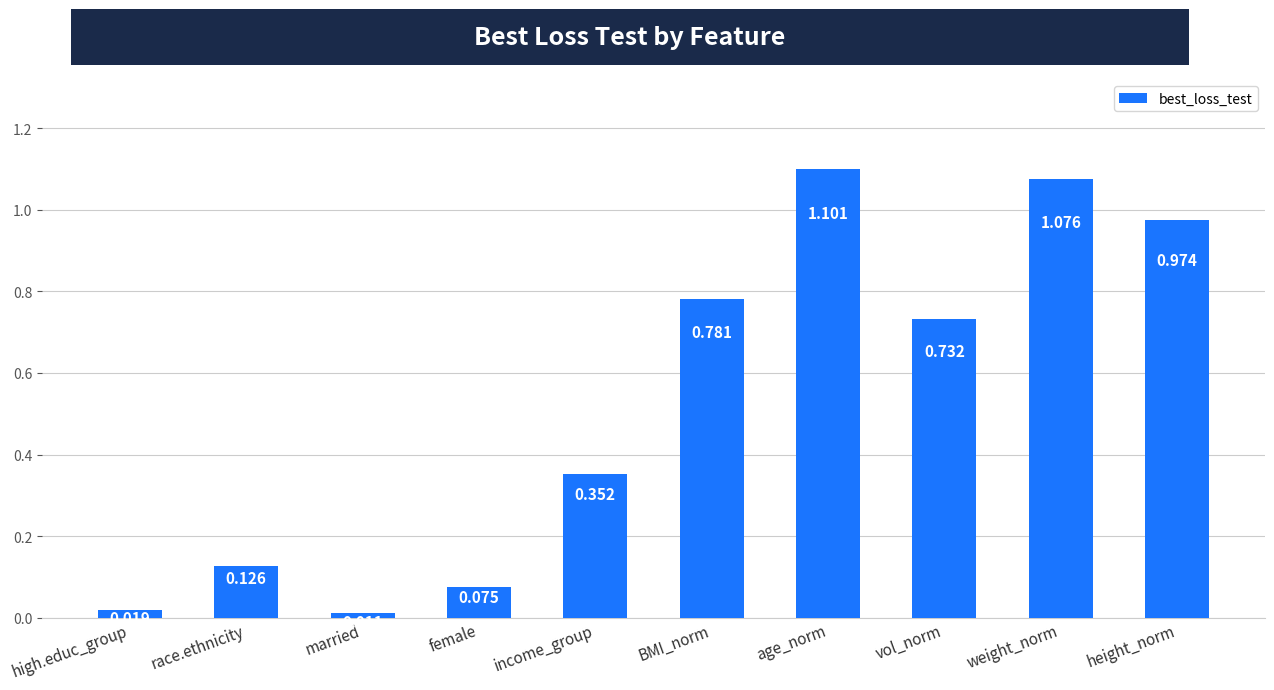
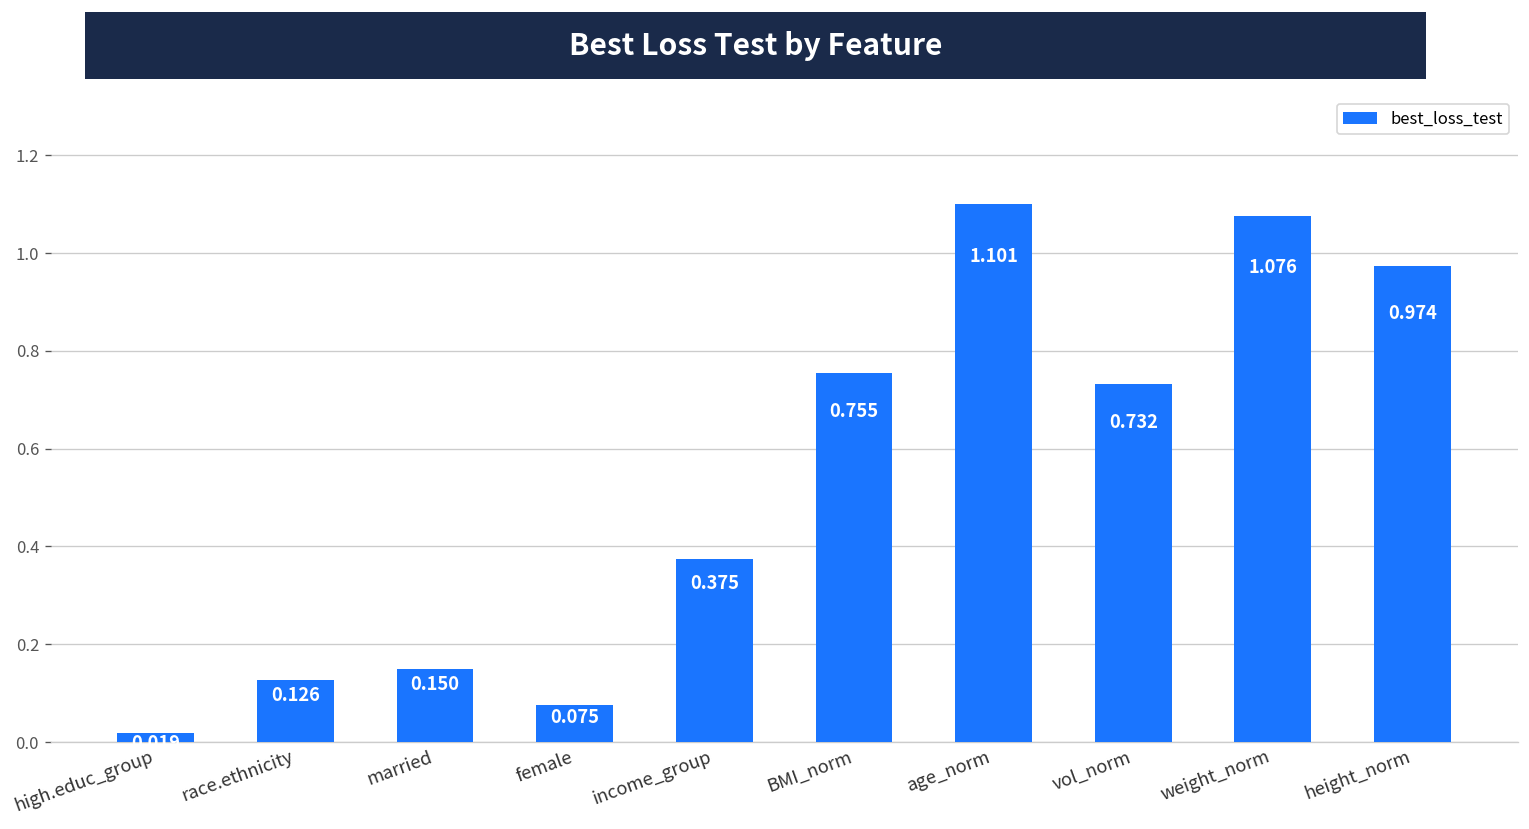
married: 0.01 -> 0.15
income_group: 0.352 -> 0.375
BMI_norm: 0.781 -> 0.755
